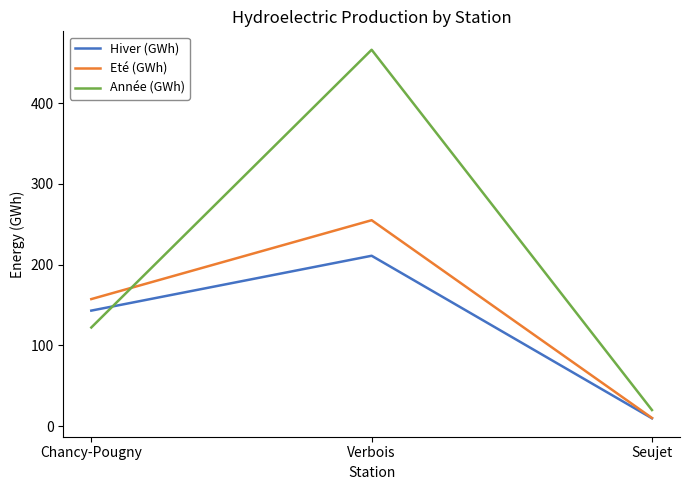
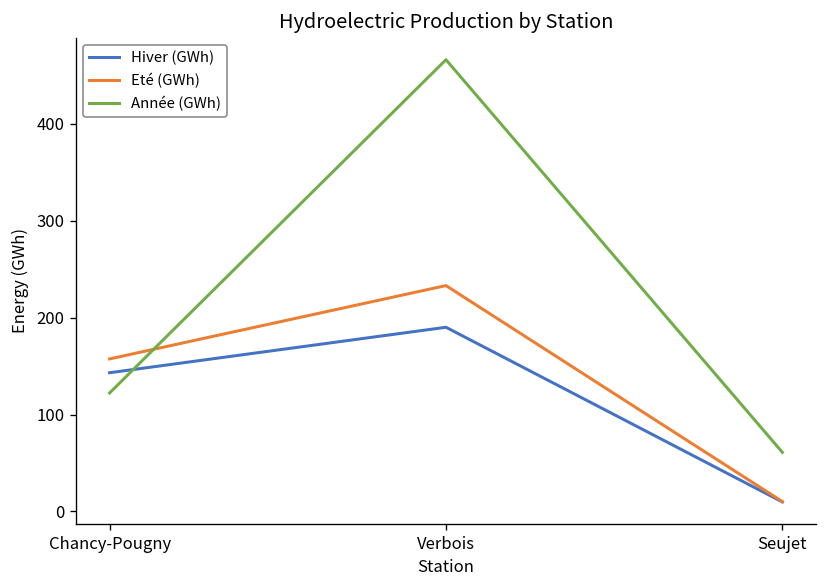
Hiver (GWh), Verbois: 210 -> 190
Eté (GWh), Verbois: 260 -> 230
Année (GWh), Seujet: 20 -> 60
